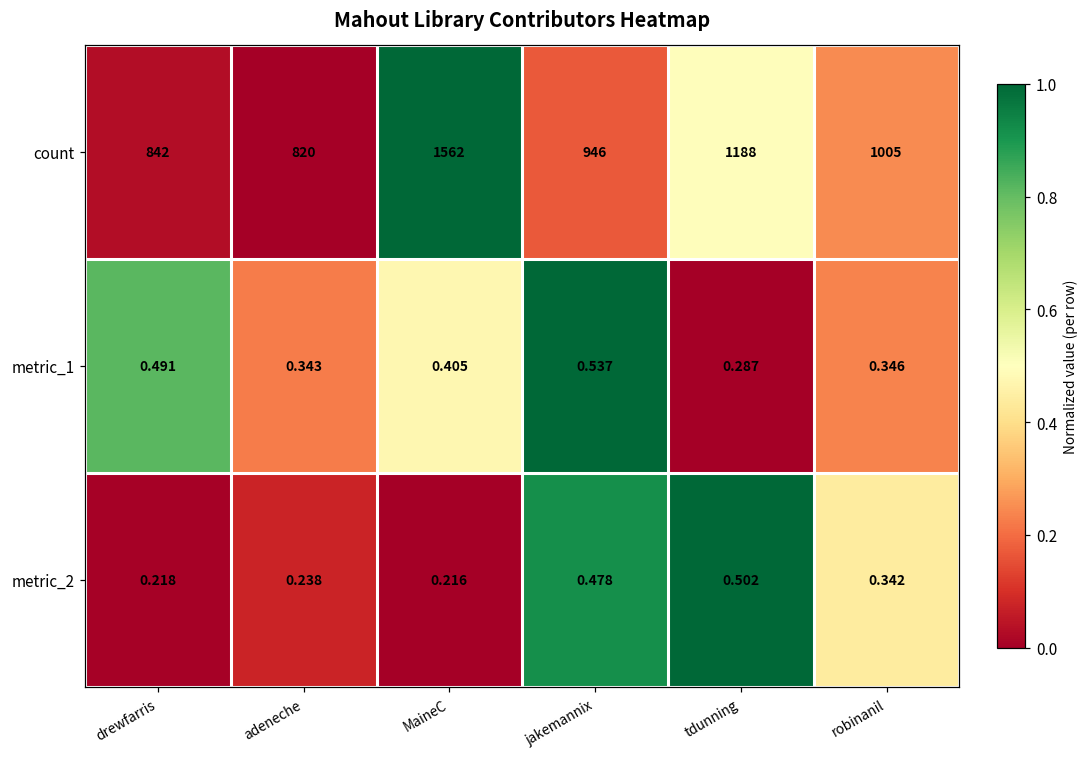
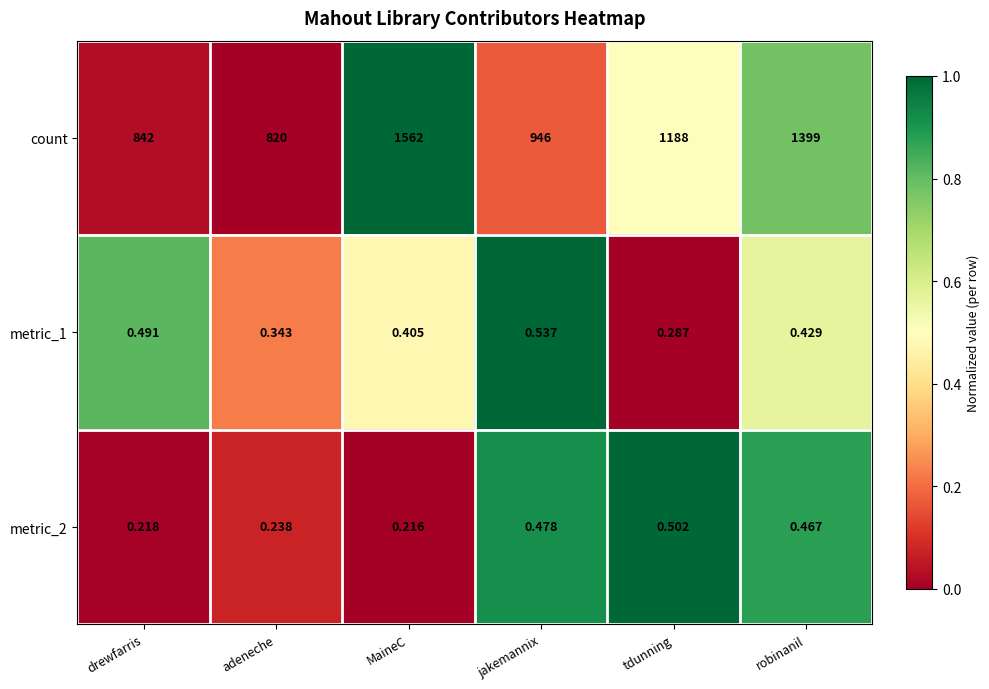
count, robinanil: 1005 -> 1399
metric_1, robinanil: 0.346 -> 0.429
metric_2, robinanil: 0.342 -> 0.467
